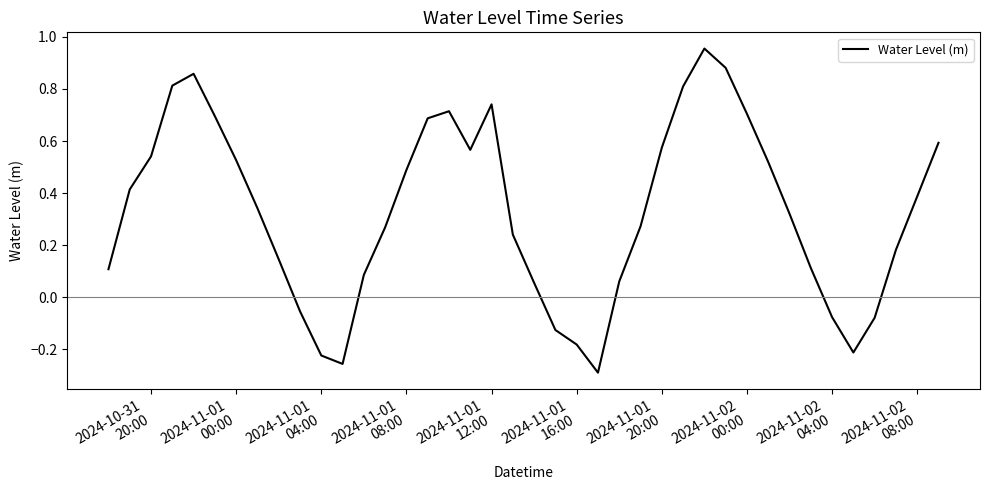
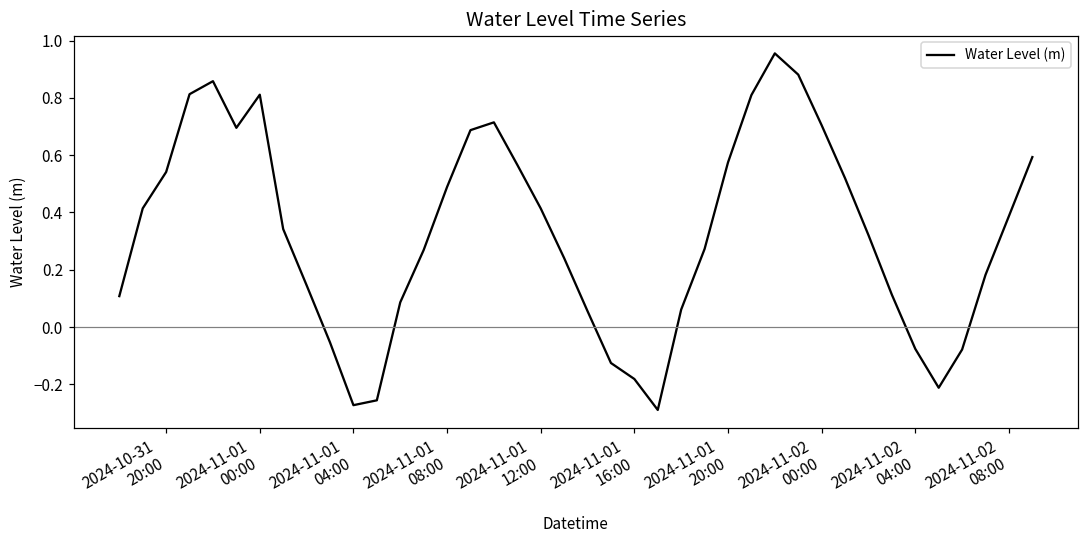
2024-11-01 00:00: 0.53 -> 0.81
2024-11-01 04:00: -0.22 -> -0.27
2024-11-01 12:00: 0.74 -> 0.41
